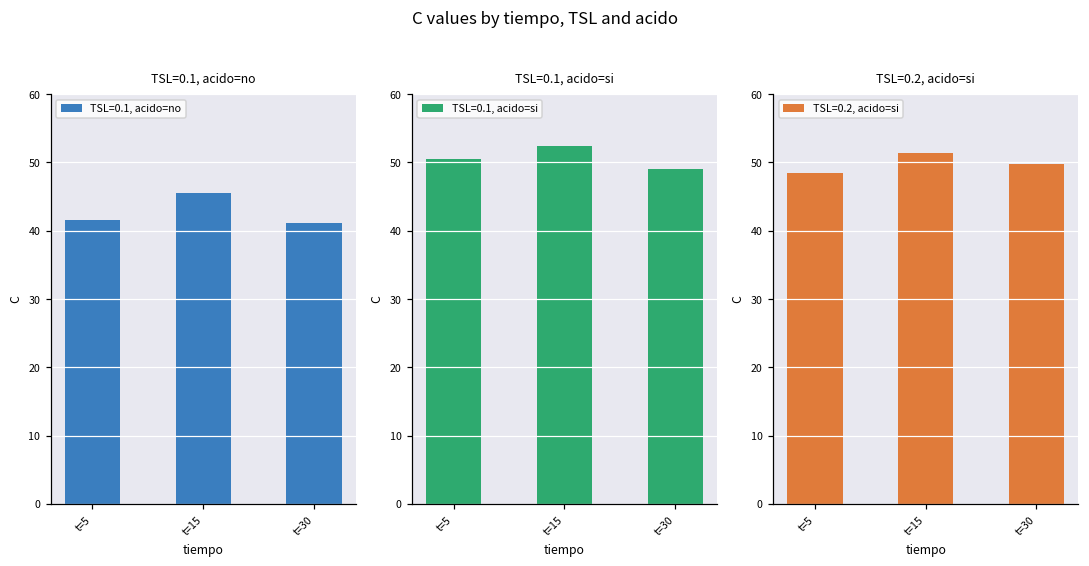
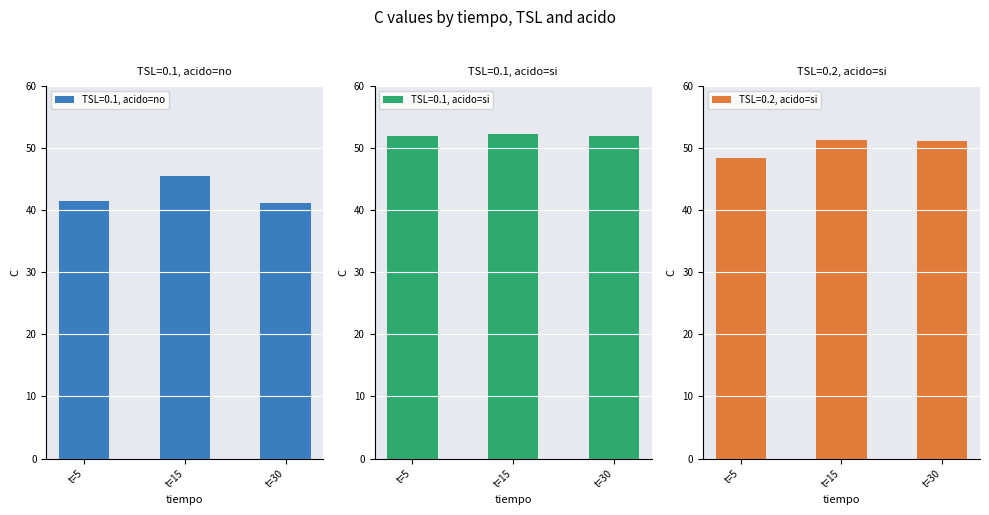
TSL=0.1, acido=si, t=5: 51 -> 52
TSL=0.1, acido=si, t=30: 49 -> 52
TSL=0.2, acido=si, t=30: 50 -> 51
